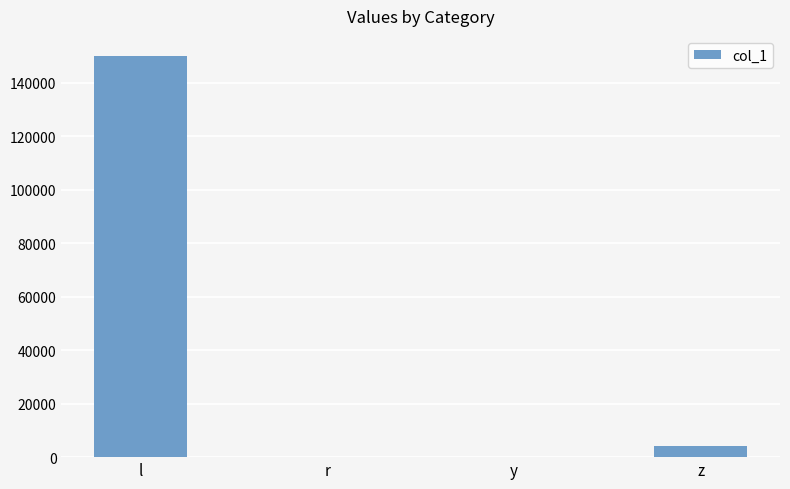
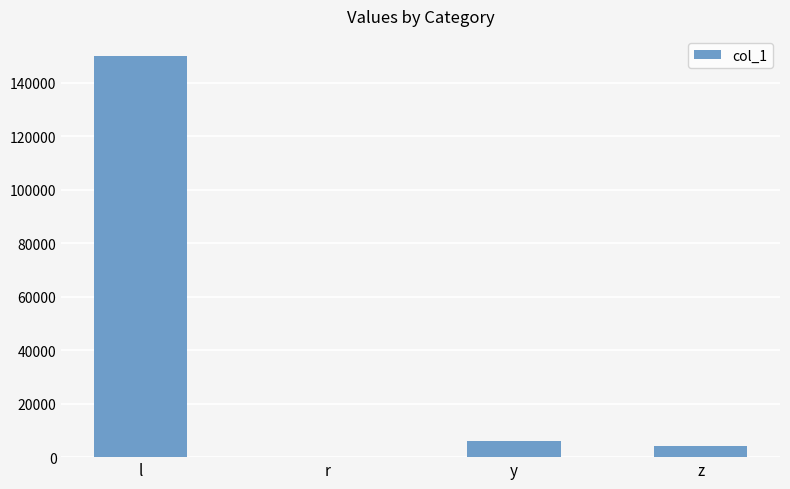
y: 0 -> 6000
